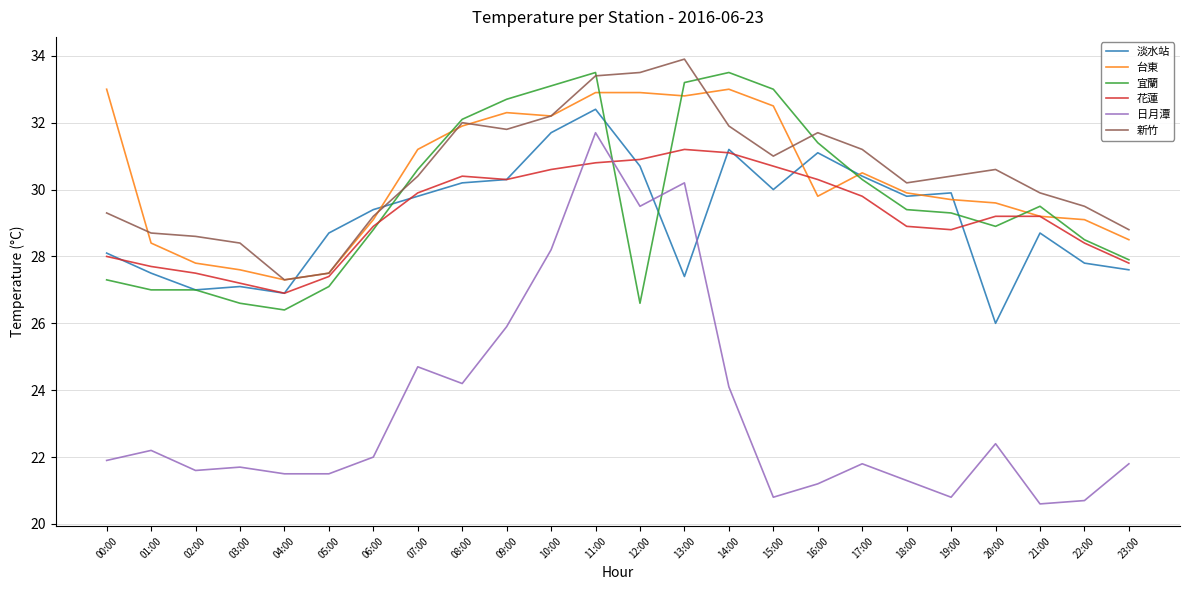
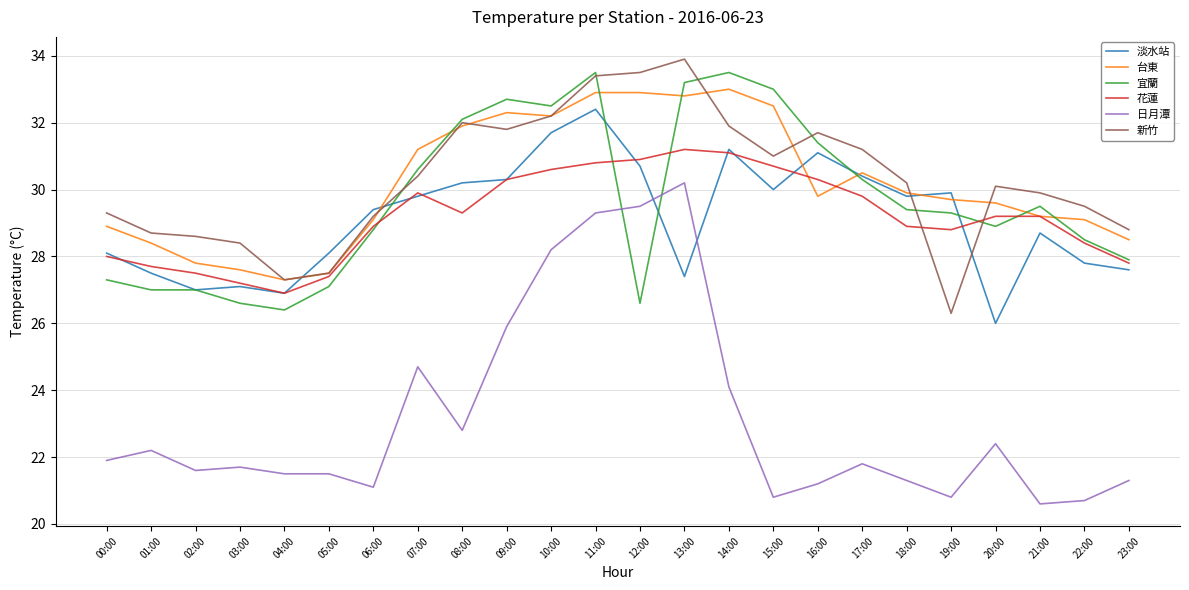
台東, 00:00: 33.0 -> 28.9
淡水站, 05:00: 28.7 -> 28.1
日月潭, 06:00: 22.0 -> 21.1
花蓮, 08:00: 30.4 -> 29.3
日月潭, 08:00: 24.2 -> 22.8
宜蘭, 10:00: 33.1 -> 32.5
日月潭, 11:00: 31.7 -> 29.3
新竹, 19:00: 30.4 -> 26.3
新竹, 20:00: 30.6 -> 30.1
日月潭, 23:00: 21.8 -> 21.3
